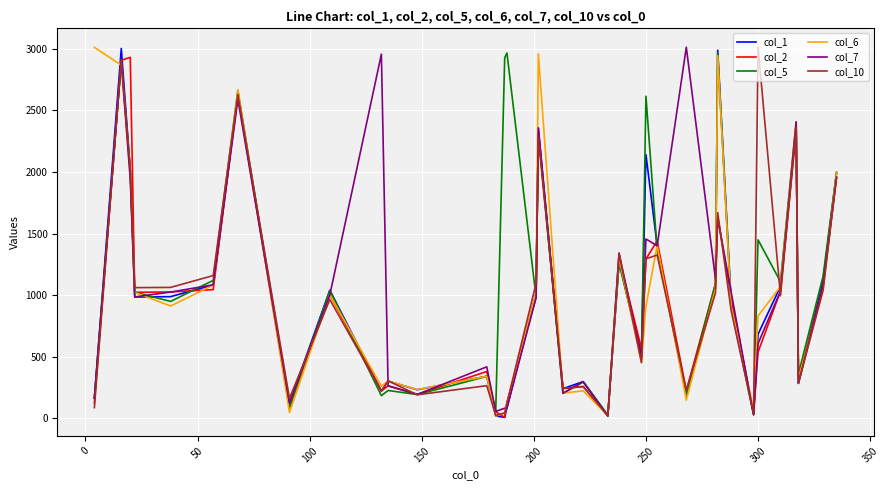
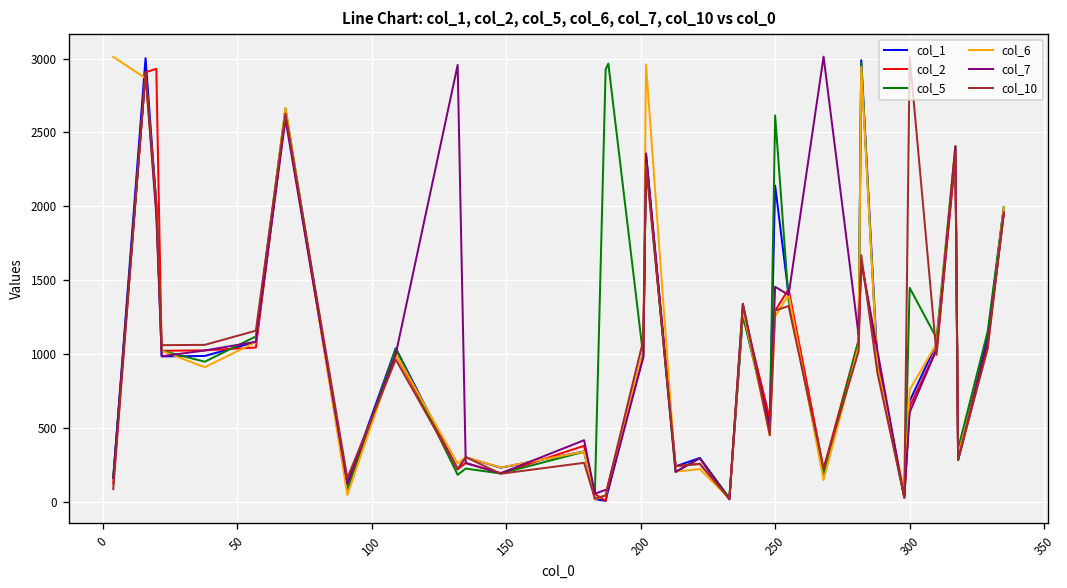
col_6, 250: 910 -> 1260
col_2, 300: 540 -> 650
col_6, 300: 830 -> 760
